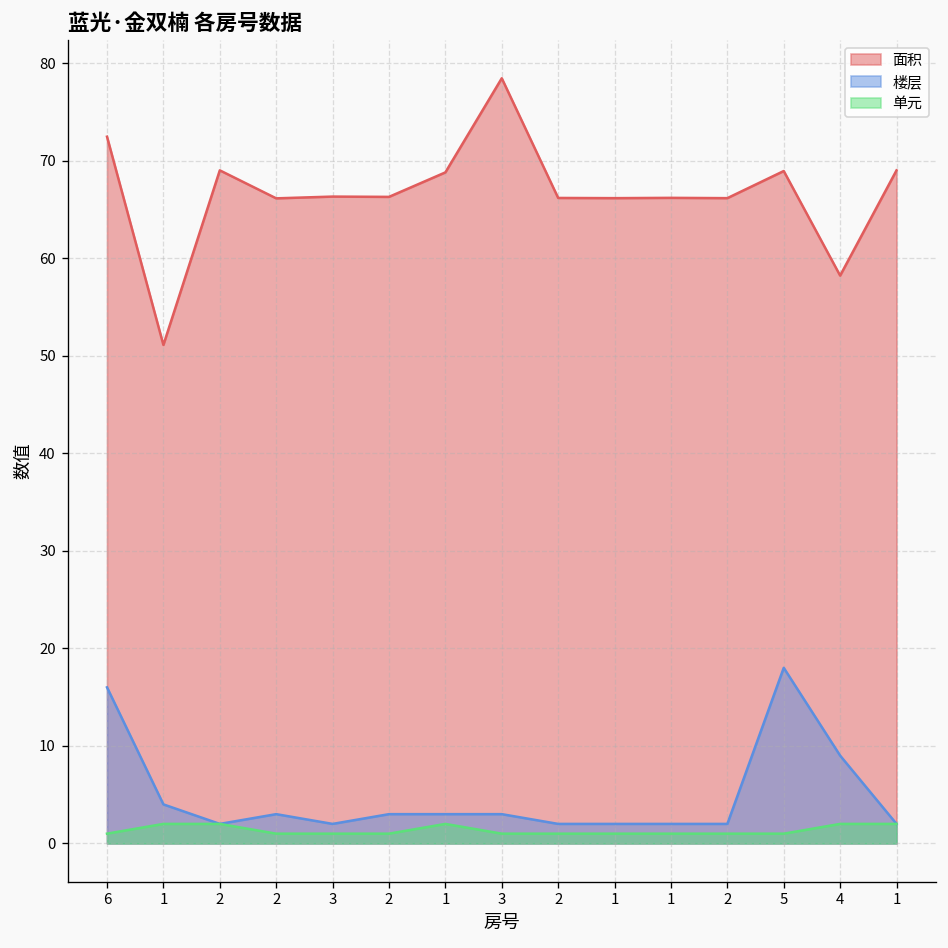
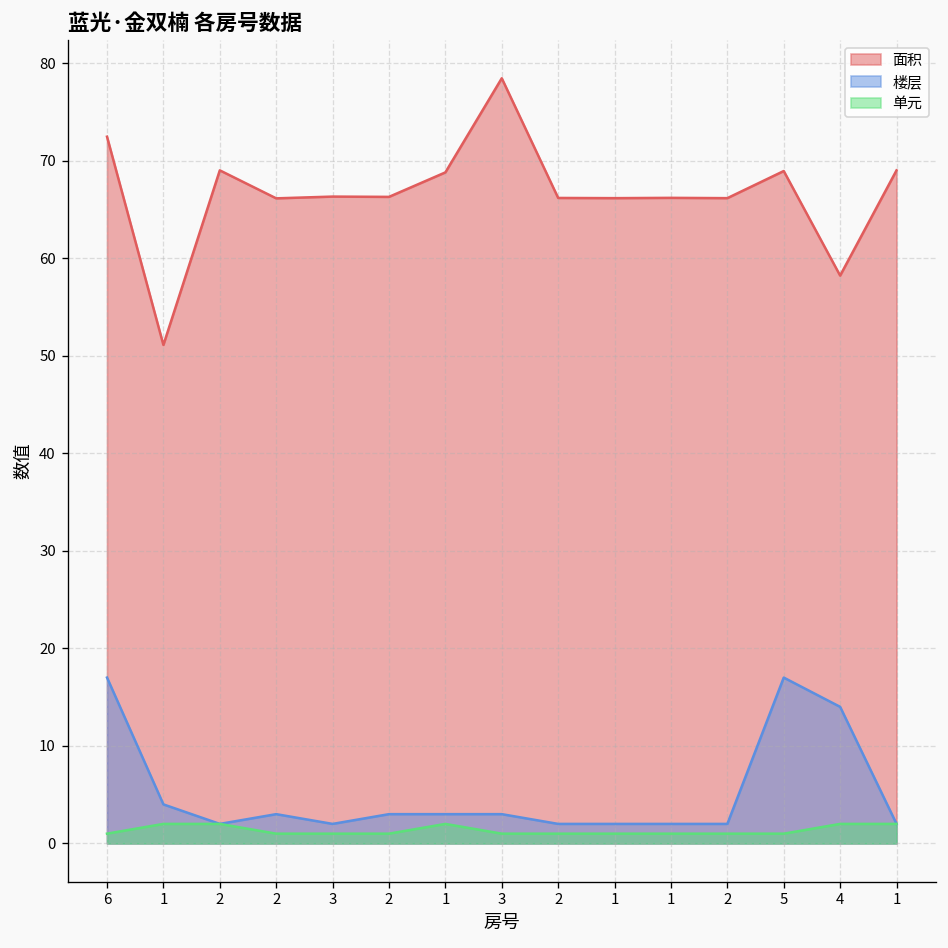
楼层, 6: 16 -> 17
楼层, 5: 18 -> 17
楼层, 4: 9 -> 14
